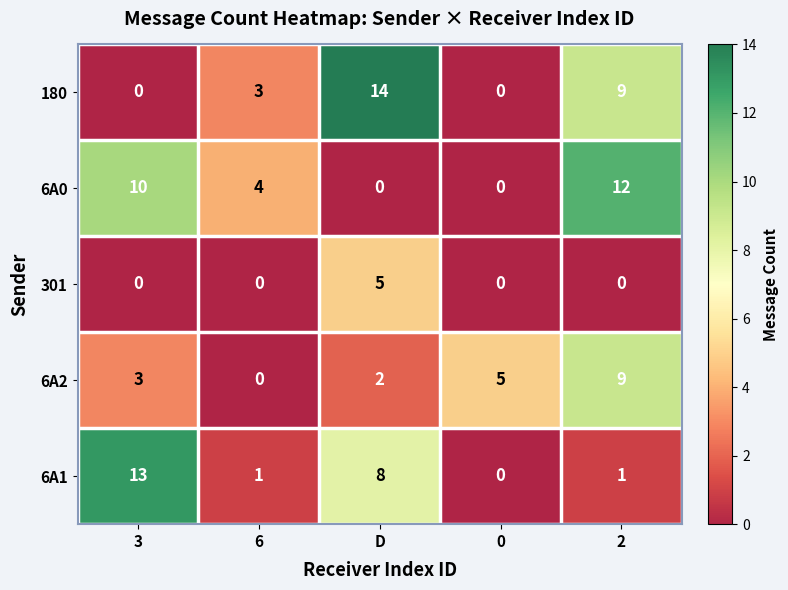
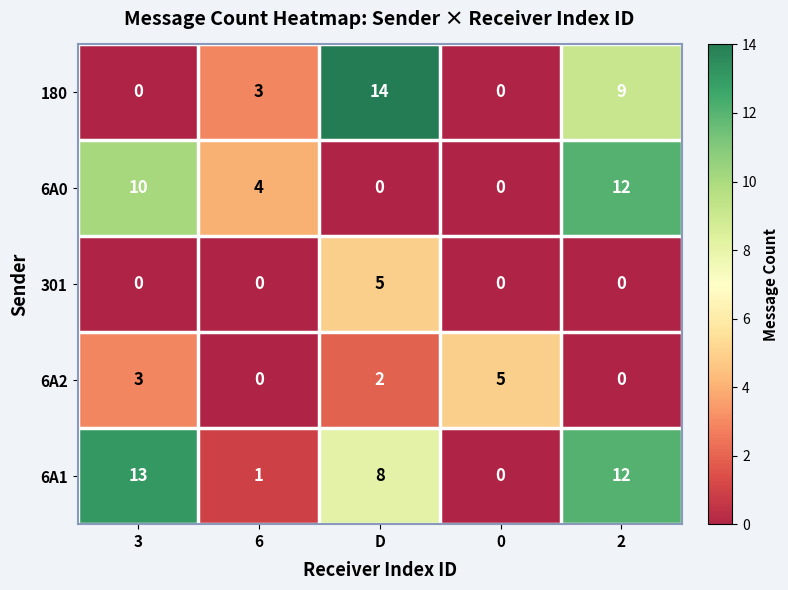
6A2, 2: 9 -> 0
6A1, 2: 1 -> 12
